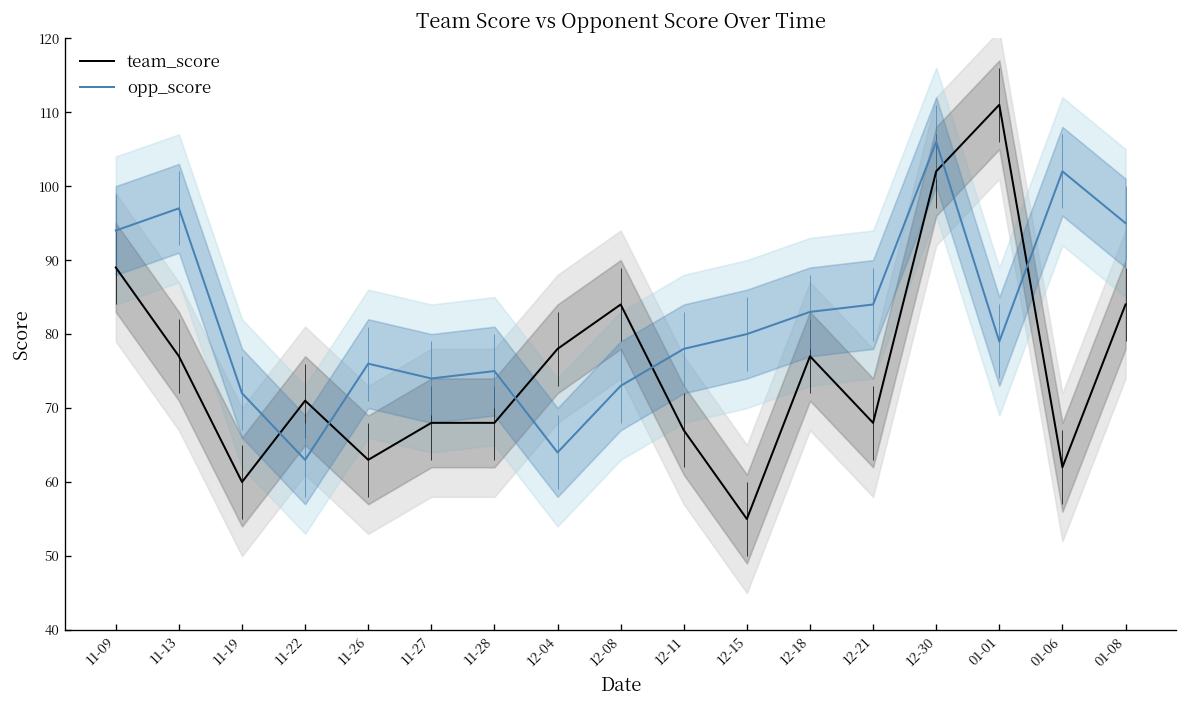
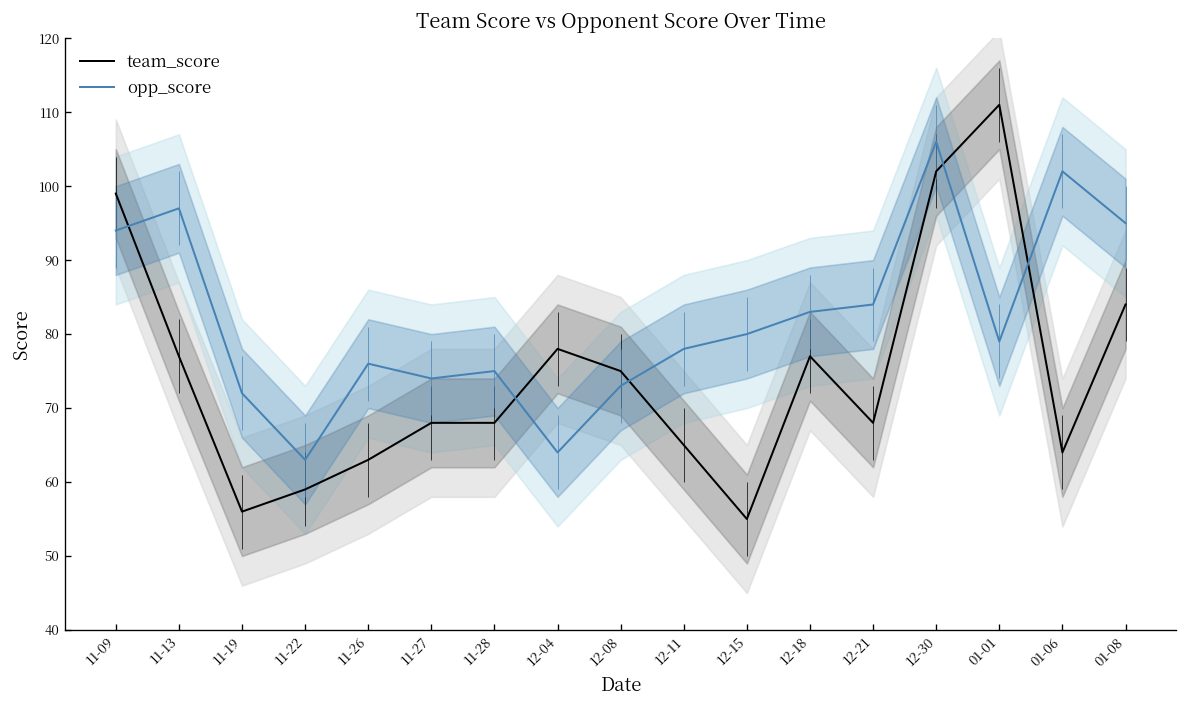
team_score, 11-09: 89 -> 99
team_score, 11-19: 60 -> 56
team_score, 11-22: 71 -> 59
team_score, 12-08: 84 -> 75
team_score, 12-11: 67 -> 65
team_score, 01-06: 62 -> 64
